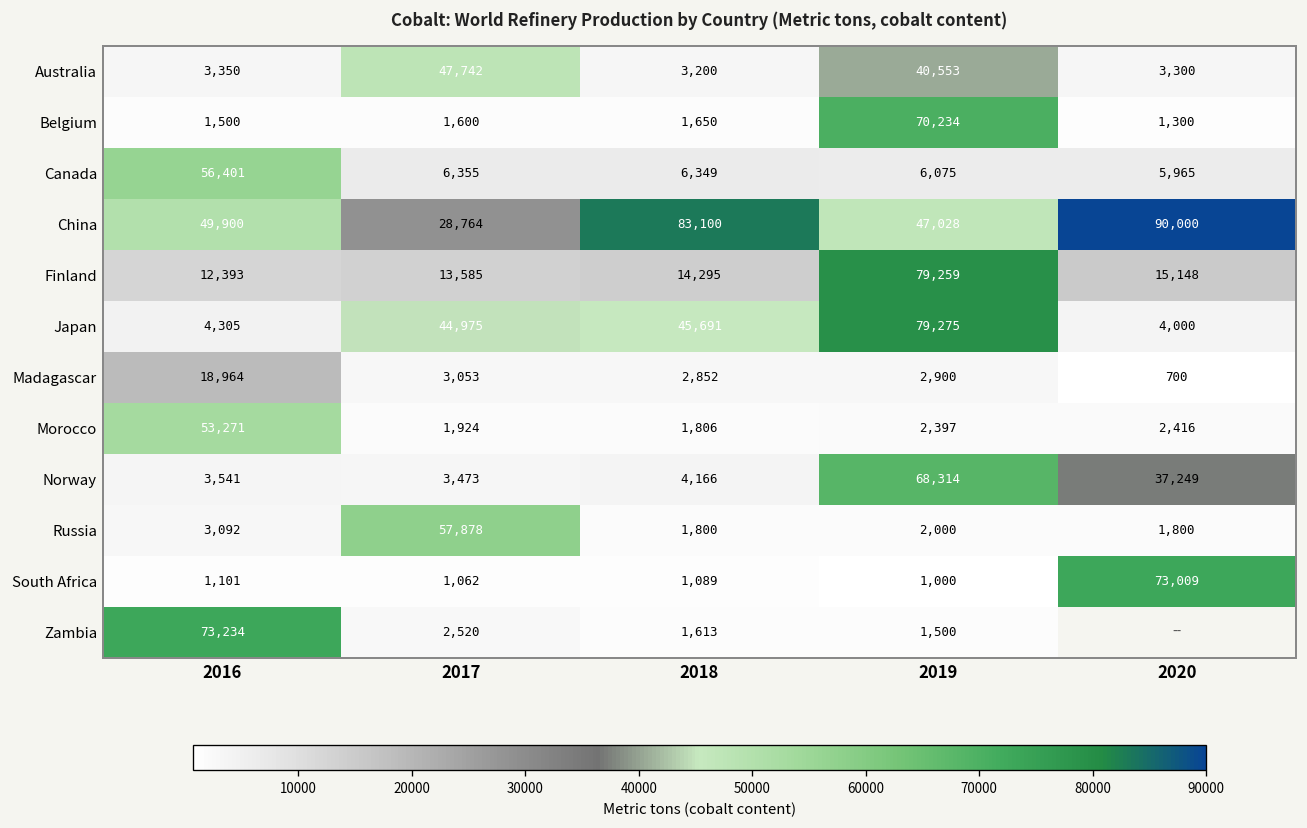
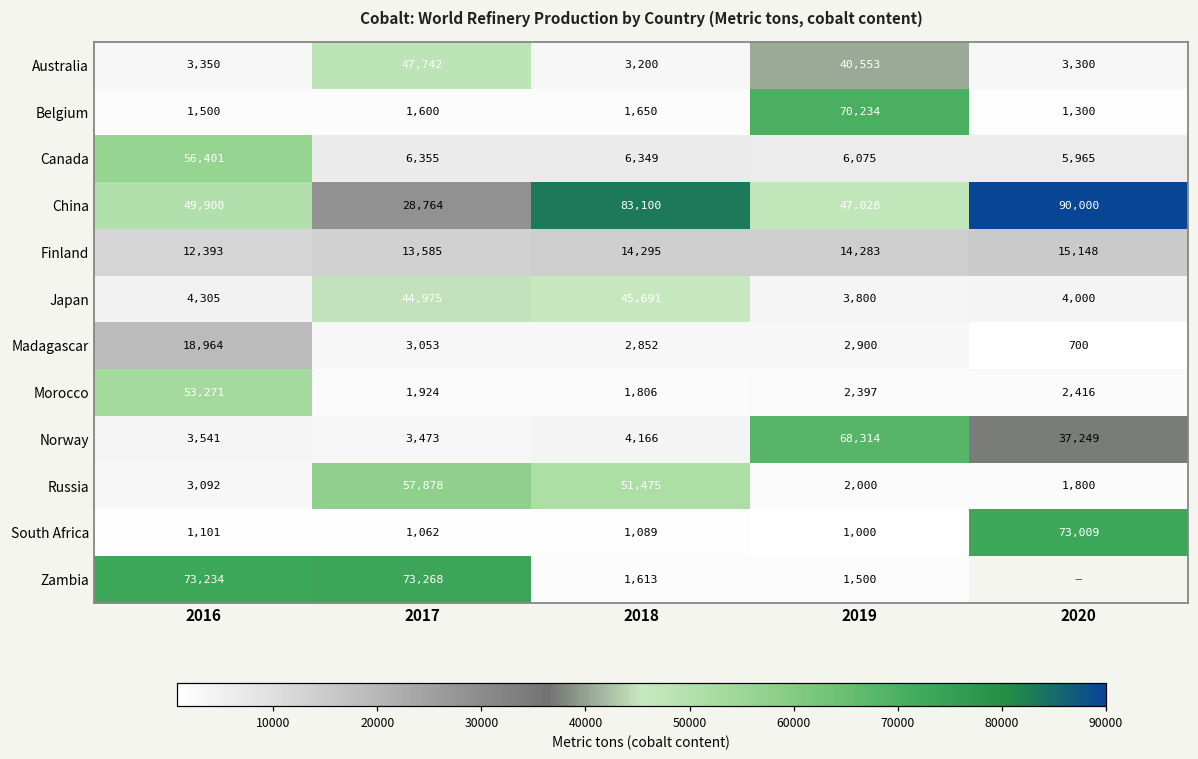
Finland, 2019: 79,259 -> 14,283
Japan, 2019: 79,275 -> 3,800
Russia, 2018: 1,800 -> 51,475
Zambia, 2017: 2,520 -> 73,268
